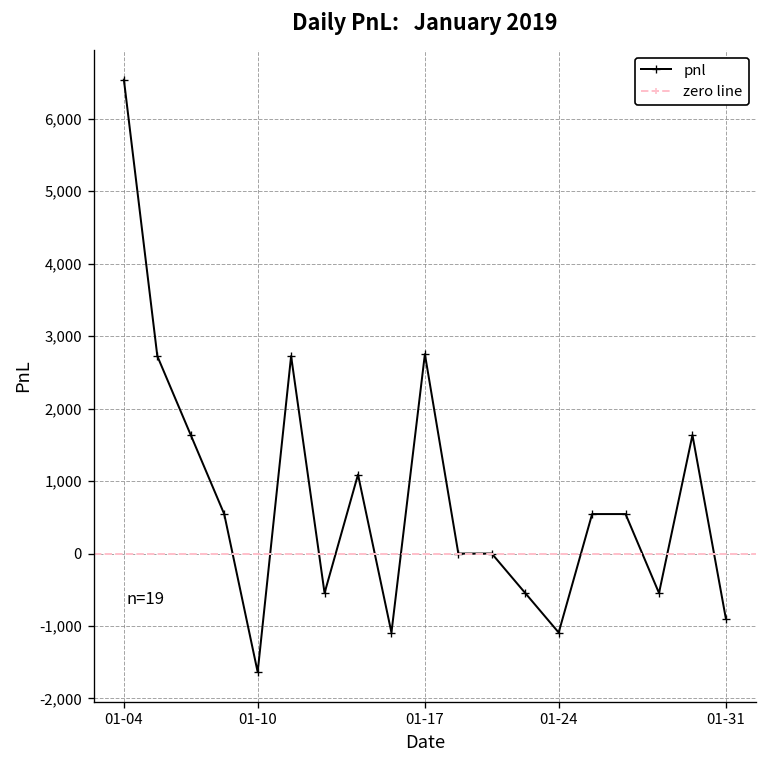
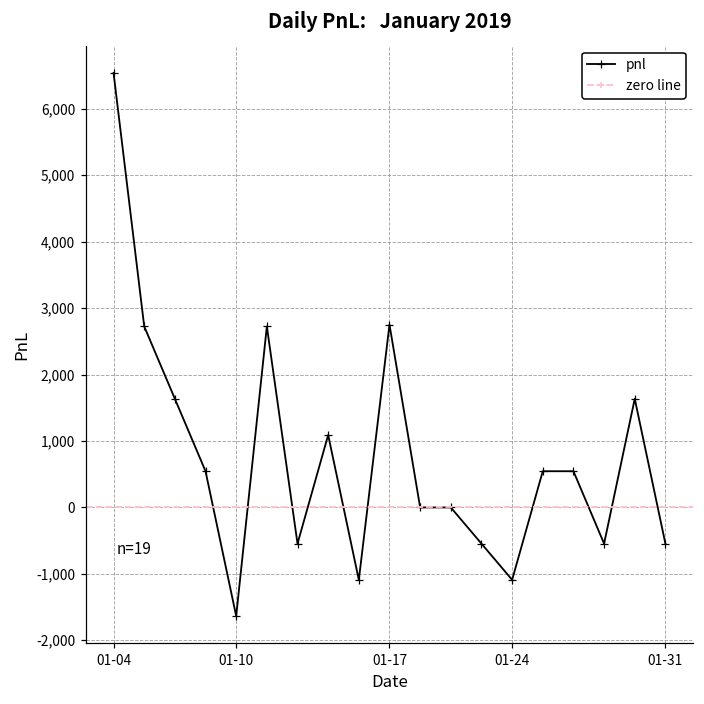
01-31: -900 -> -500
